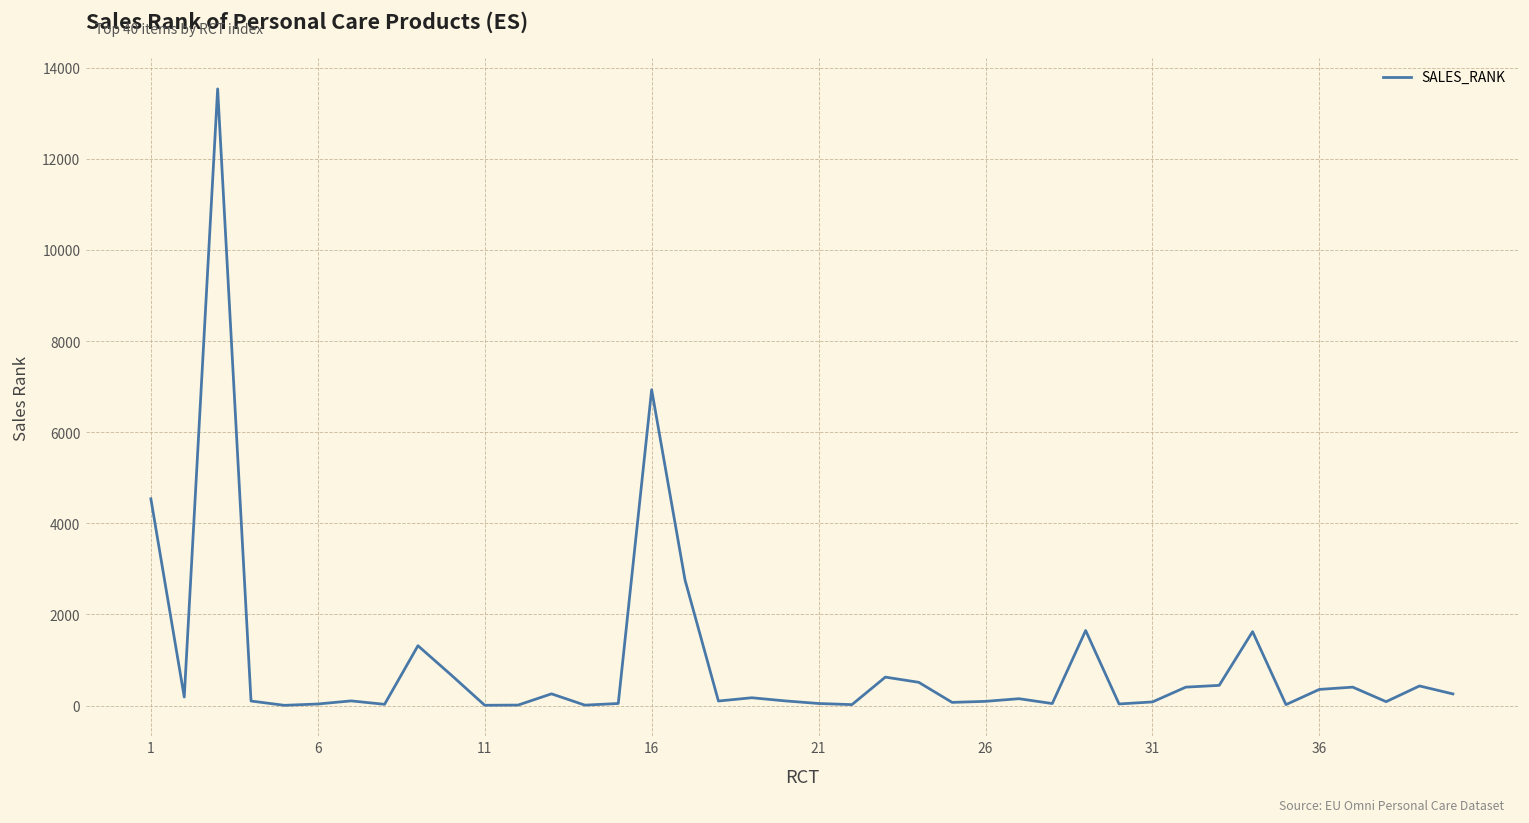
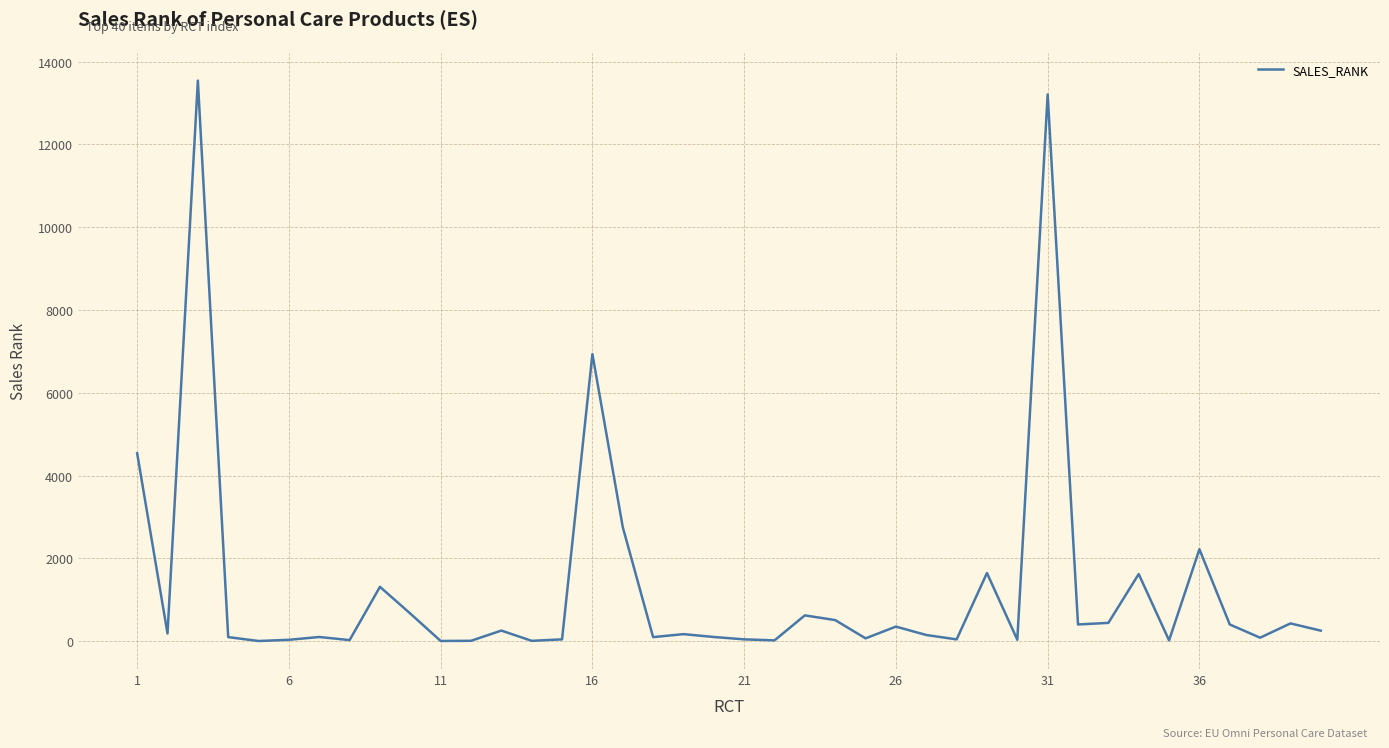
26: 100 -> 400
31: 100 -> 13200
36: 400 -> 2200
